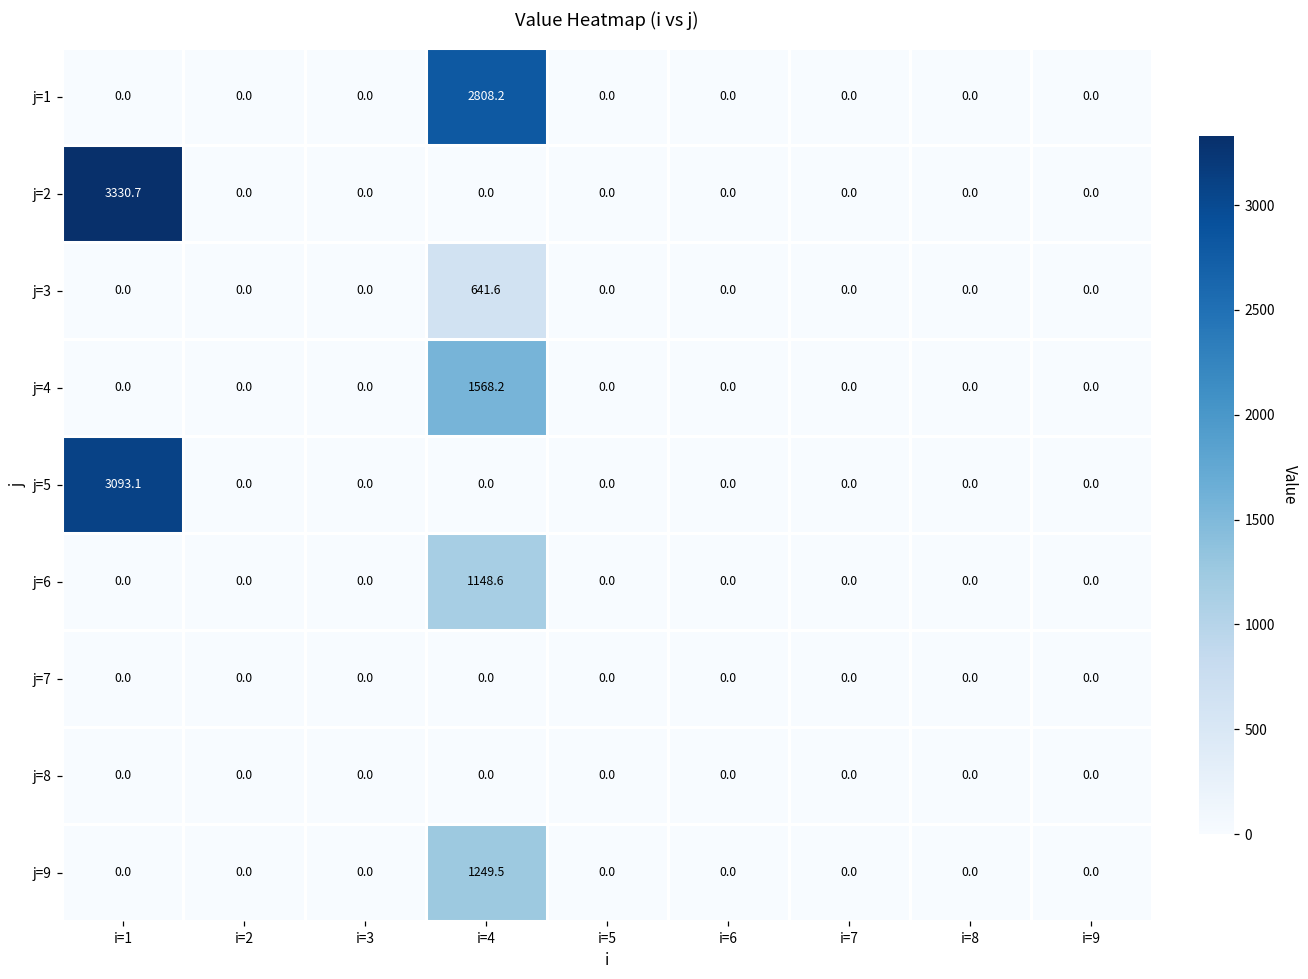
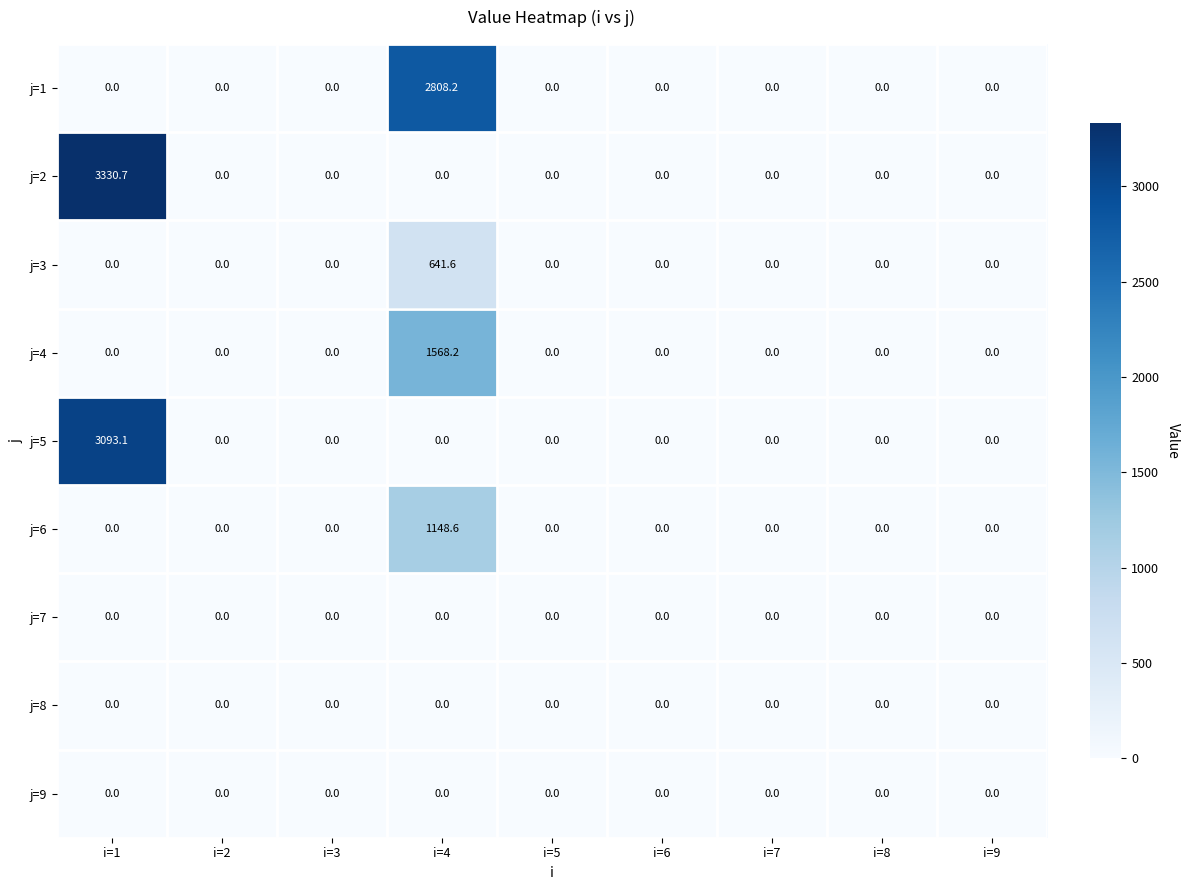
j=9, i=4: 1249.5 -> 0.0
